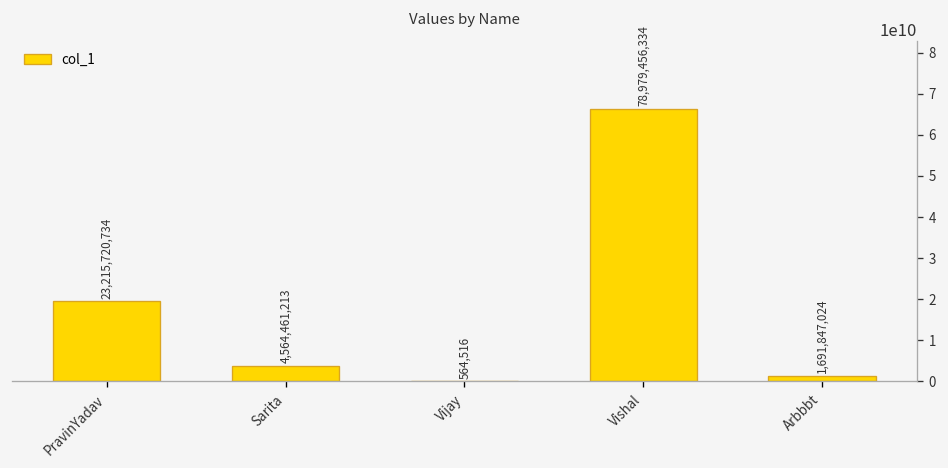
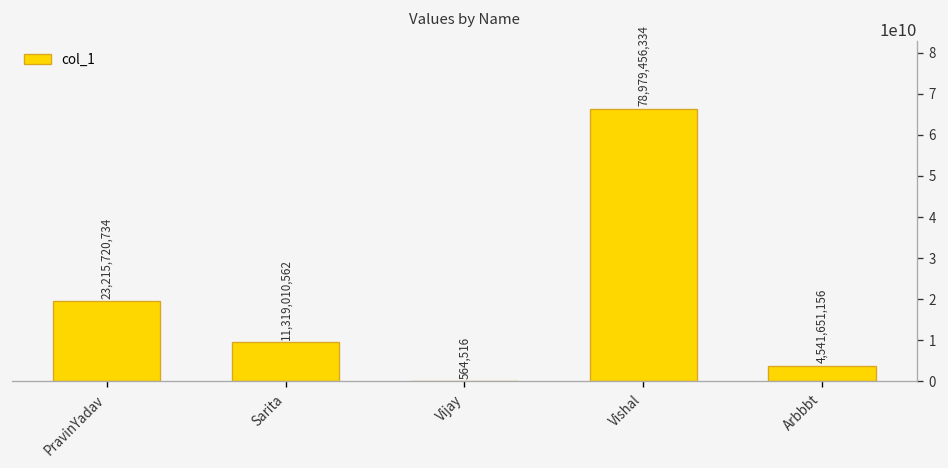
Sarita: 4,564,461,213 -> 11,319,010,562
Arbbbt: 1,691,847,024 -> 4,541,651,156
